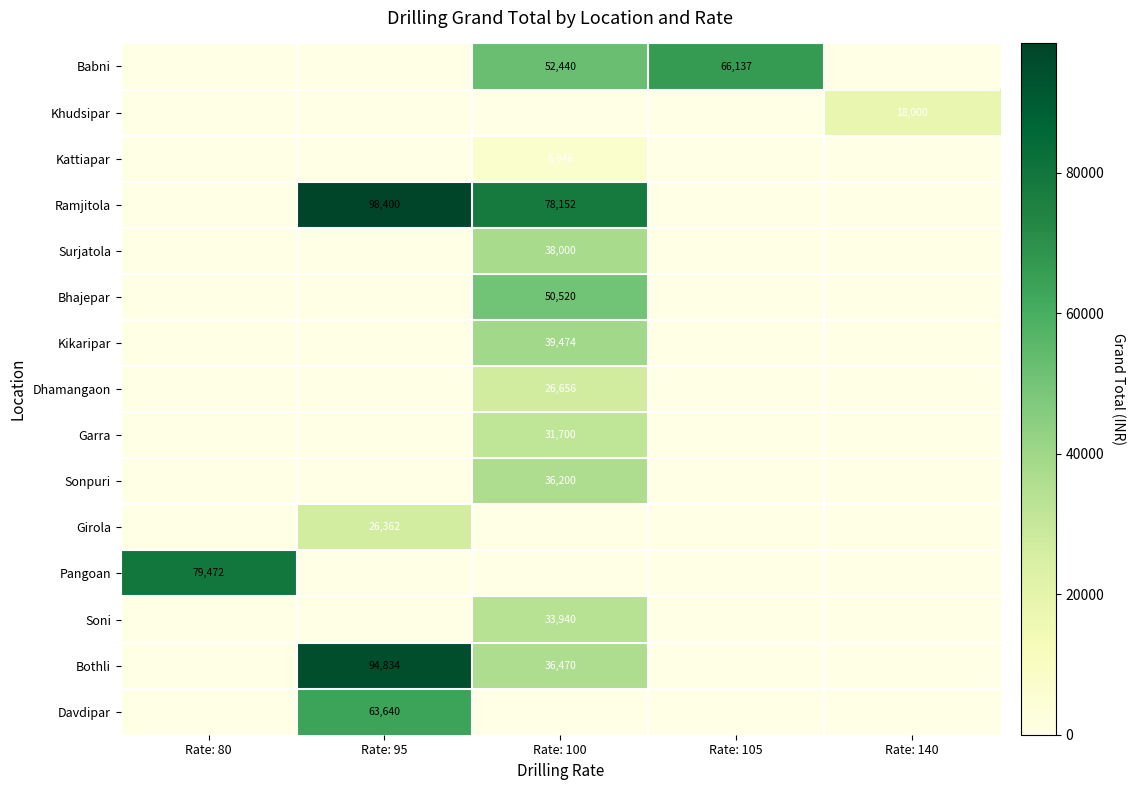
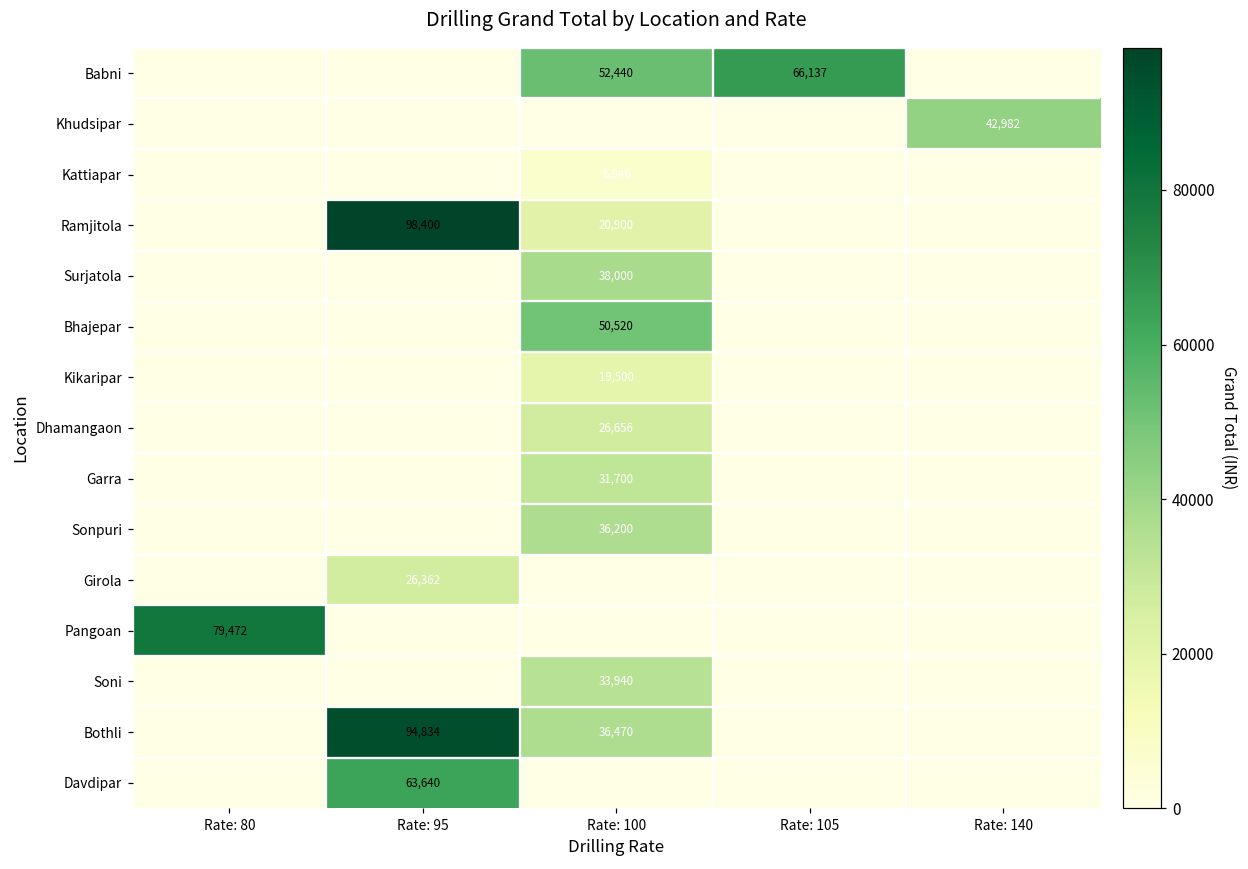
Khudsipar, Rate: 140: 18,000 -> 42,982
Ramjitola, Rate: 100: 78,152 -> 20,900
Kikaripar, Rate: 100: 39,474 -> 19,500
